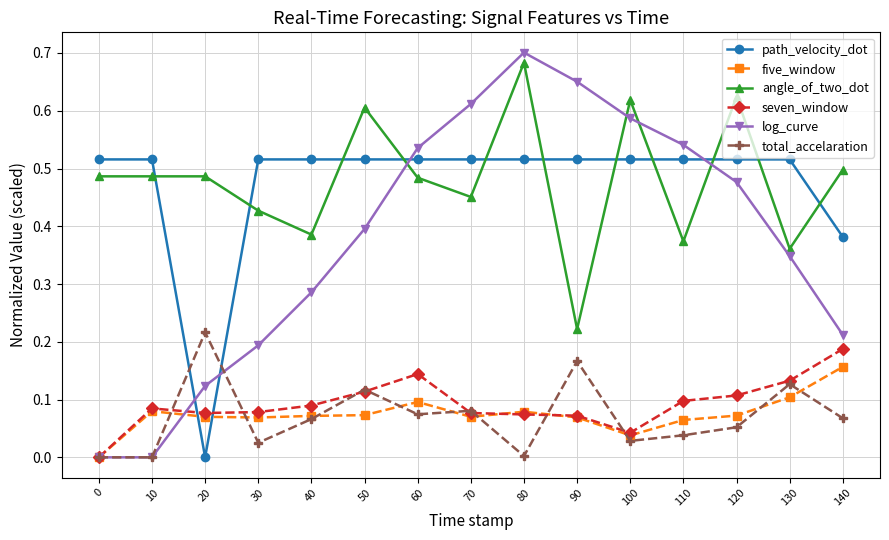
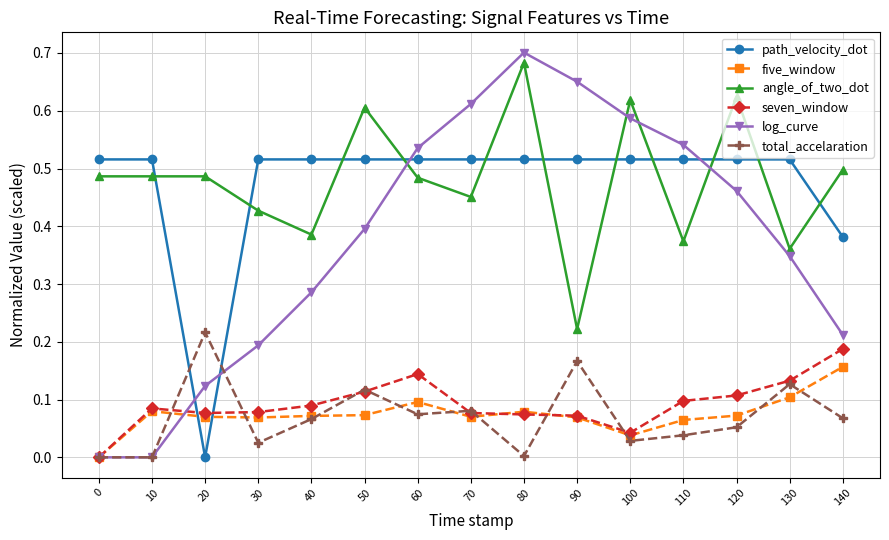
log_curve, 120: 0.48 -> 0.46
